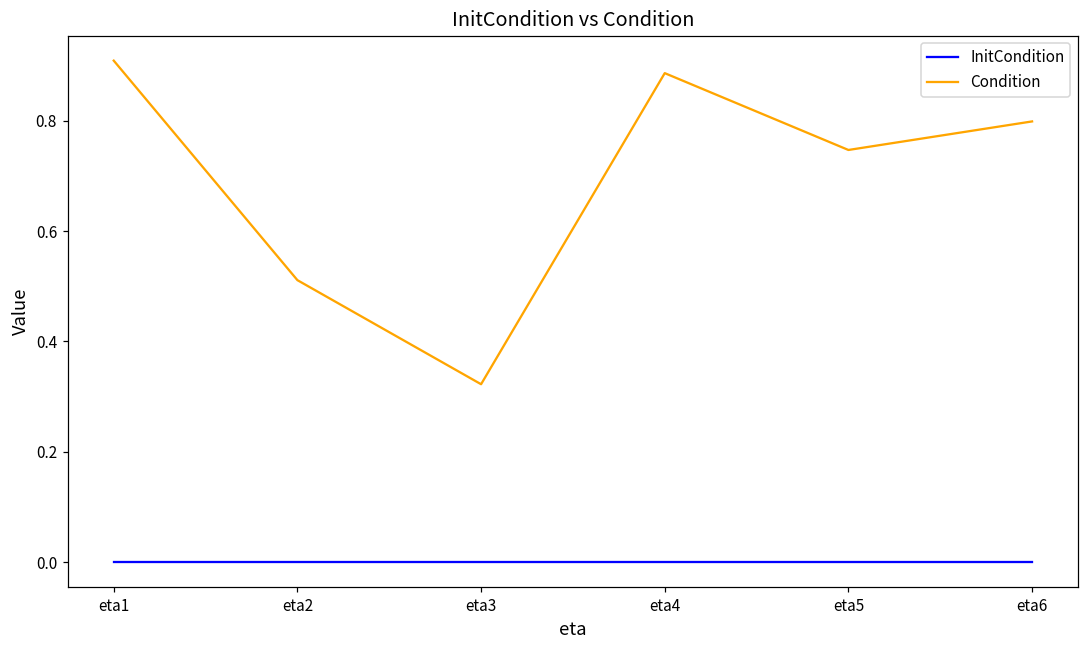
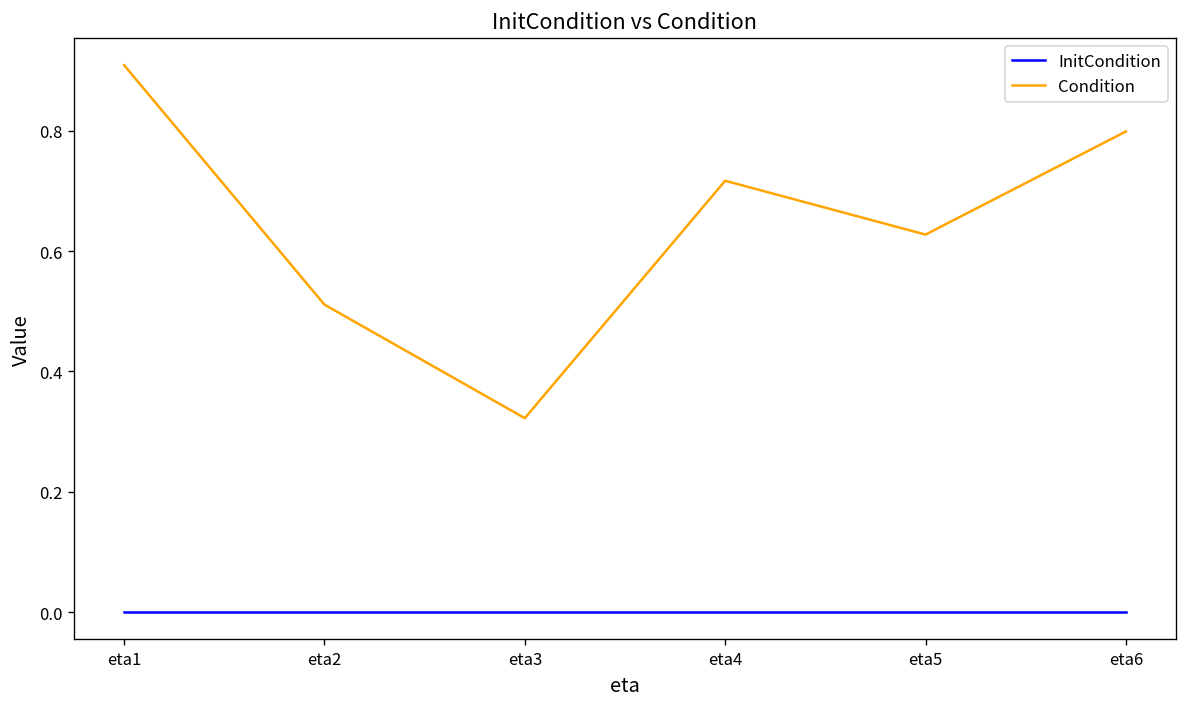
Condition, eta4: 0.89 -> 0.72
Condition, eta5: 0.75 -> 0.63
